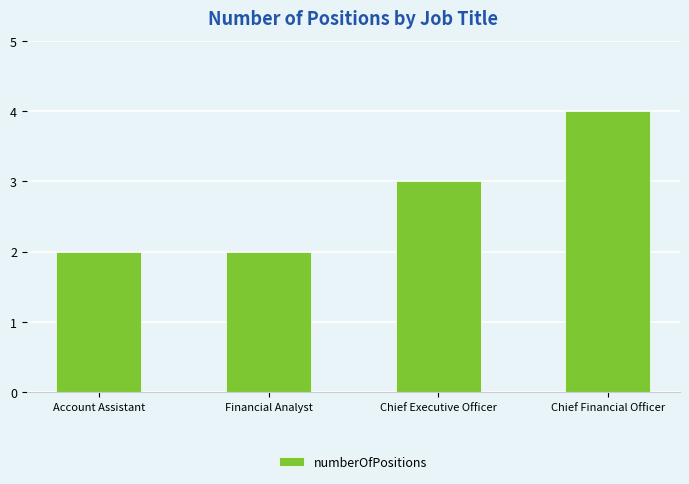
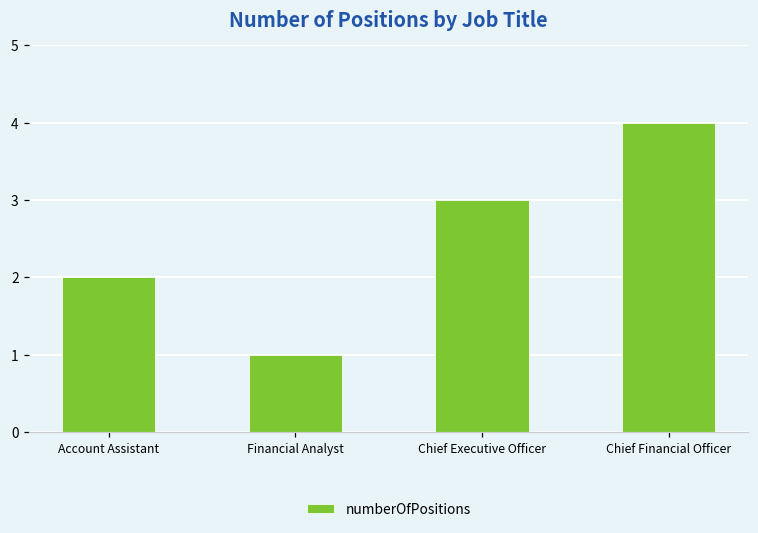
Financial Analyst: 2 -> 1
